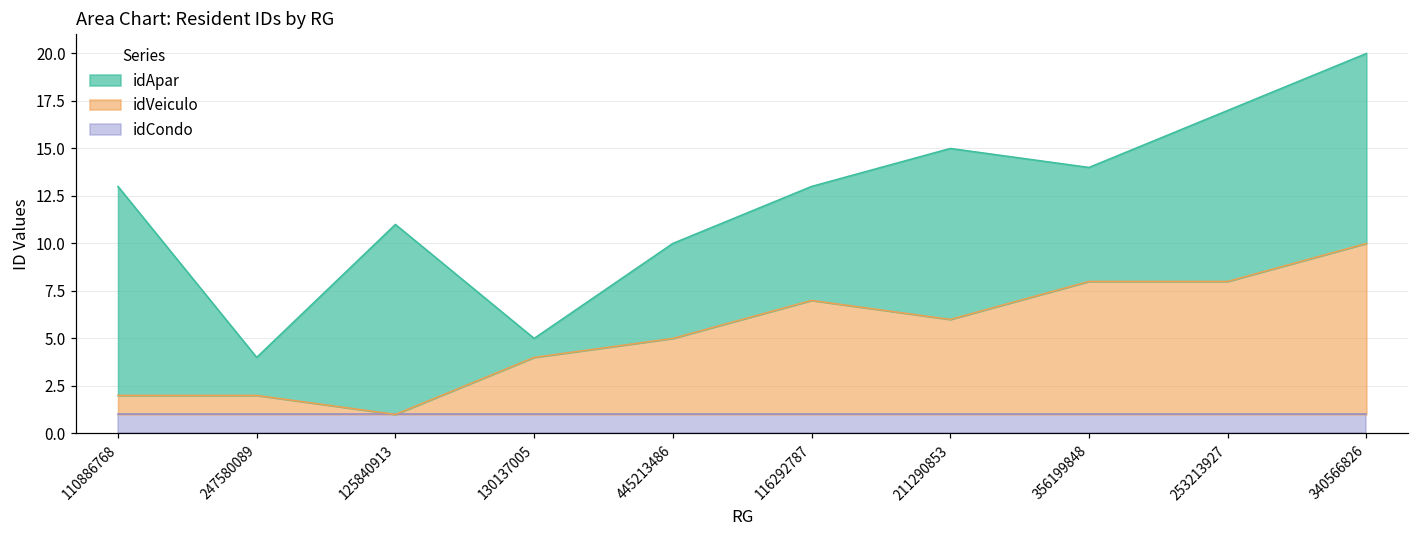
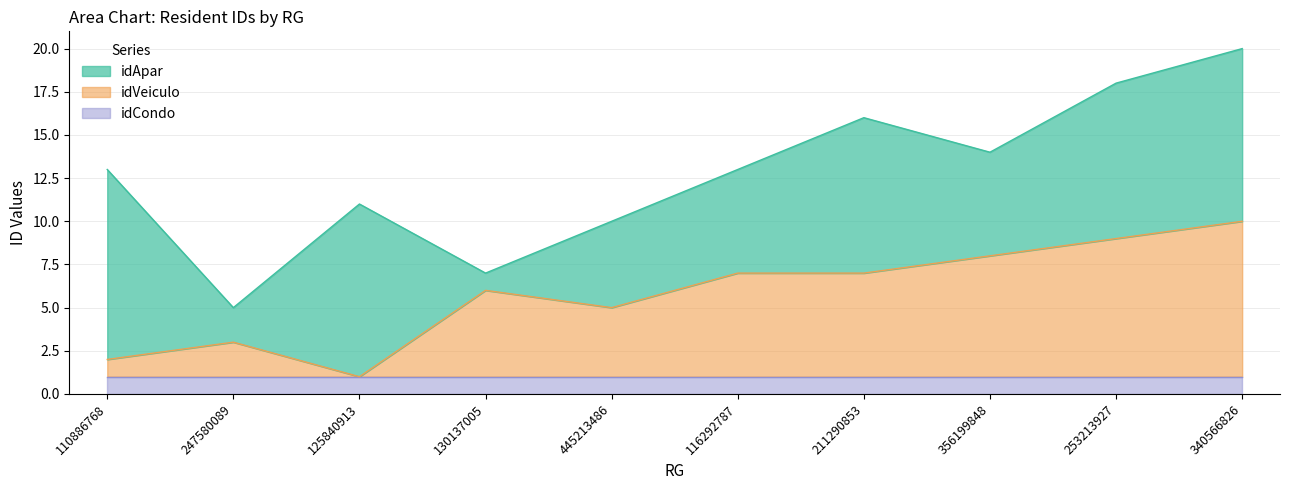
idVeiculo, 247580089: 2.0 -> 3.0
idVeiculo, 130137005: 4.0 -> 6.0
idVeiculo, 211290853: 6.0 -> 7.0
idVeiculo, 253213927: 8.0 -> 9.0
